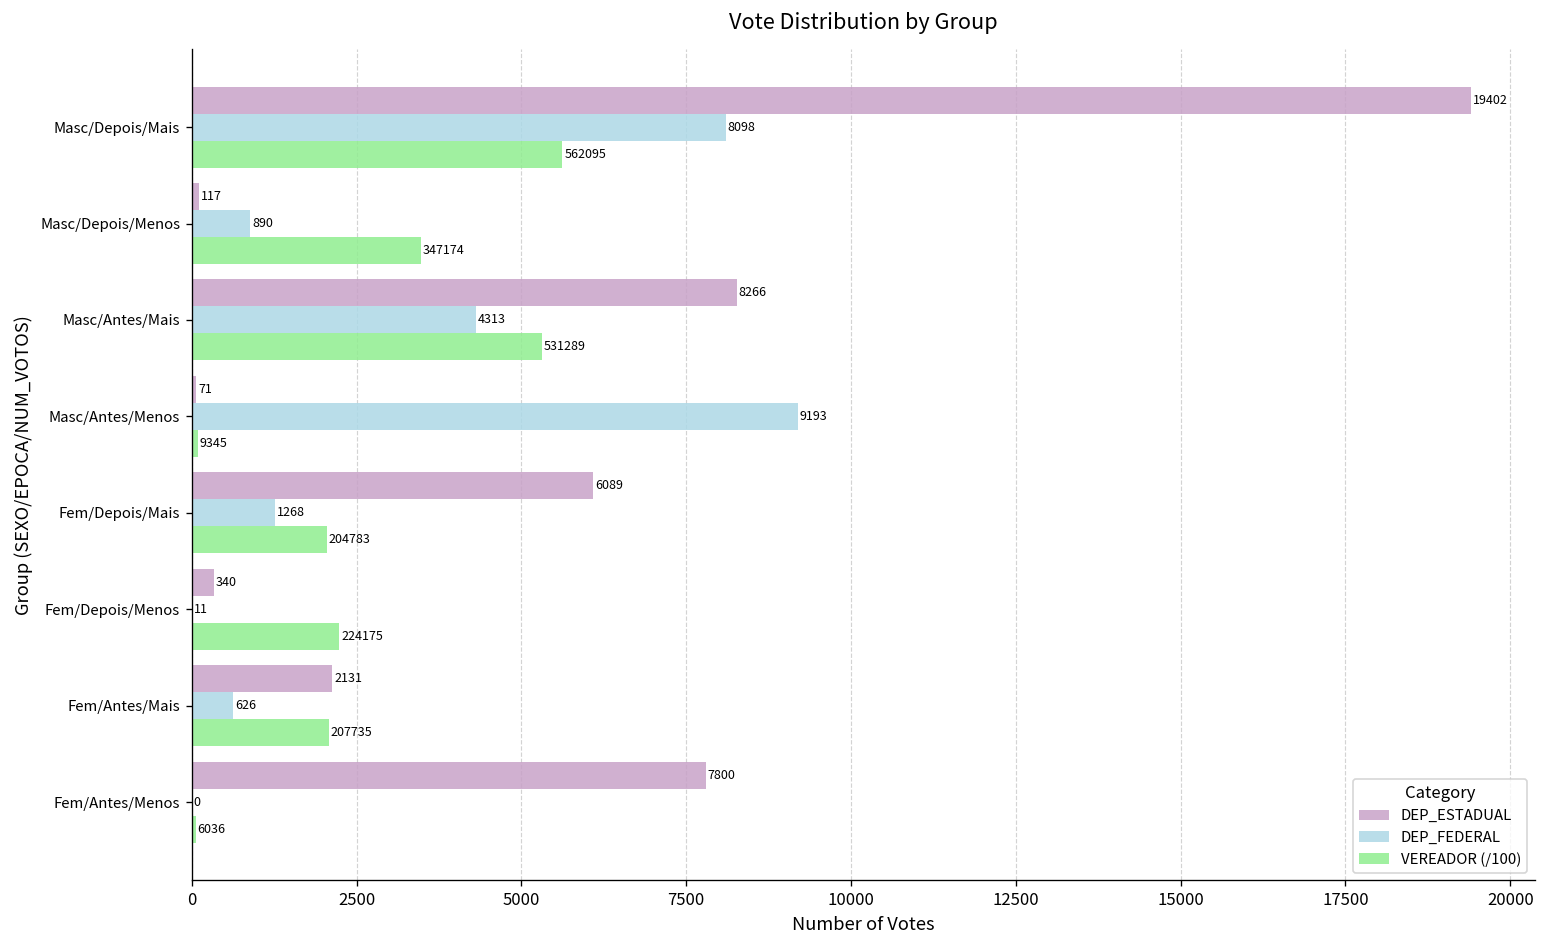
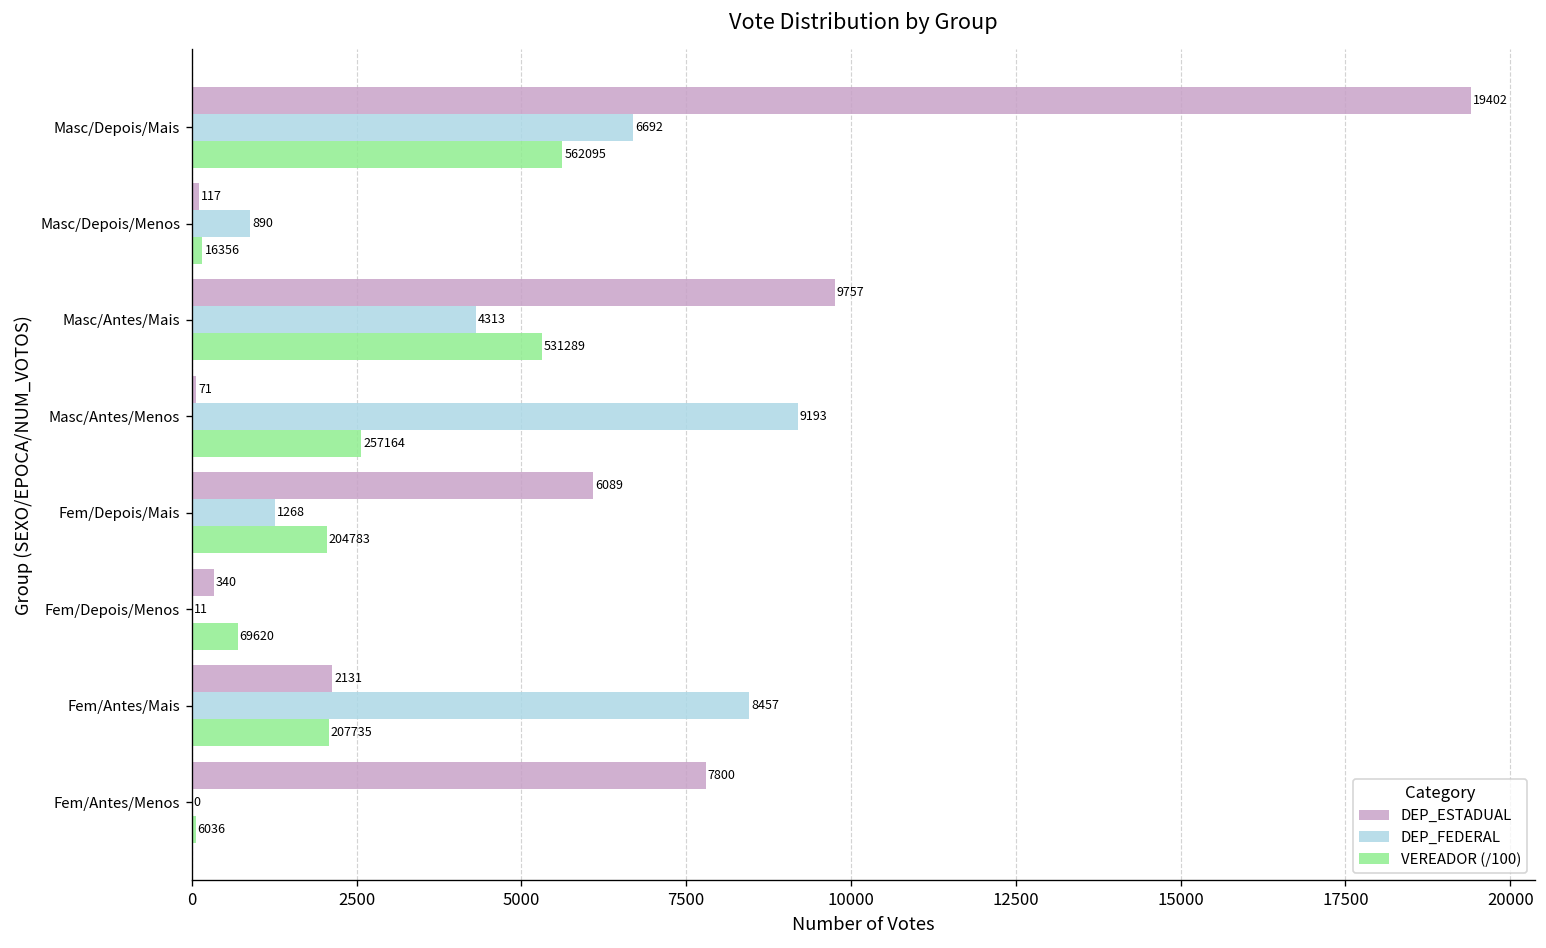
DEP_FEDERAL, Masc/Depois/Mais: 8098 -> 6692
VEREADOR (/100), Masc/Depois/Menos: 347174 -> 16356
DEP_ESTADUAL, Masc/Antes/Mais: 8266 -> 9757
VEREADOR (/100), Masc/Antes/Menos: 9345 -> 257164
VEREADOR (/100), Fem/Depois/Menos: 224175 -> 69620
DEP_FEDERAL, Fem/Antes/Mais: 626 -> 8457
